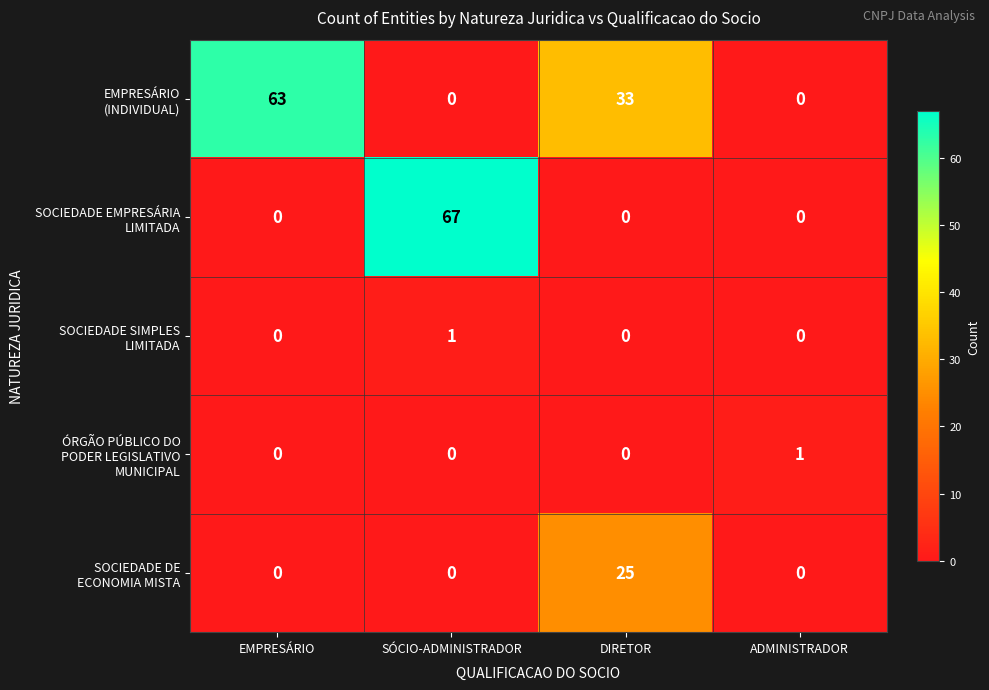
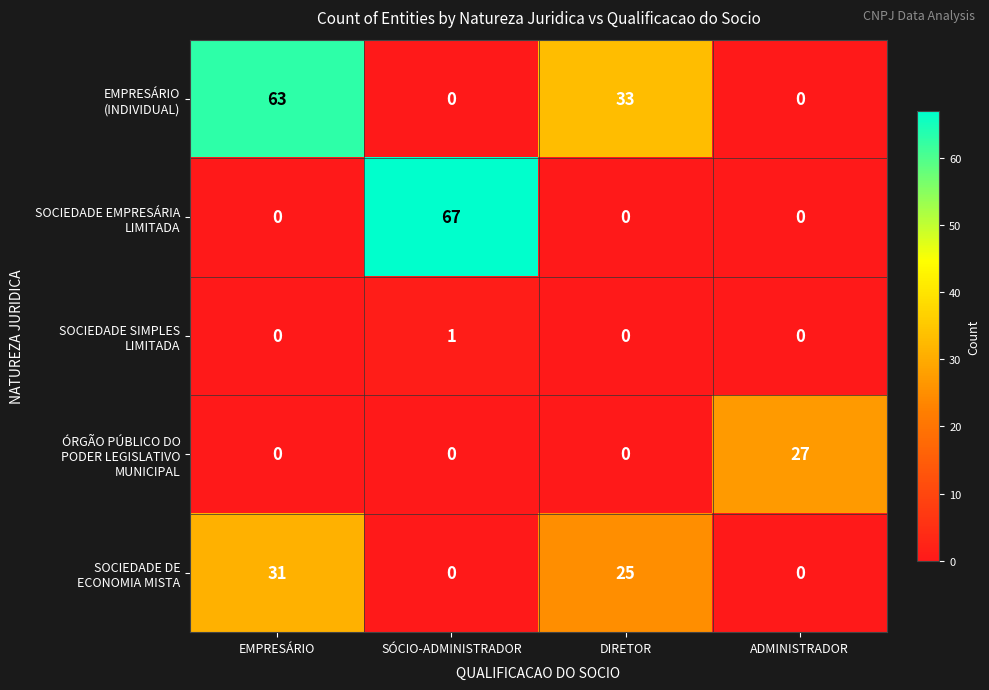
ÓRGÃO PÚBLICO DO PODER LEGISLATIVO MUNICIPAL, ADMINISTRADOR: 1 -> 27
SOCIEDADE DE ECONOMIA MISTA, EMPRESÁRIO: 0 -> 31
